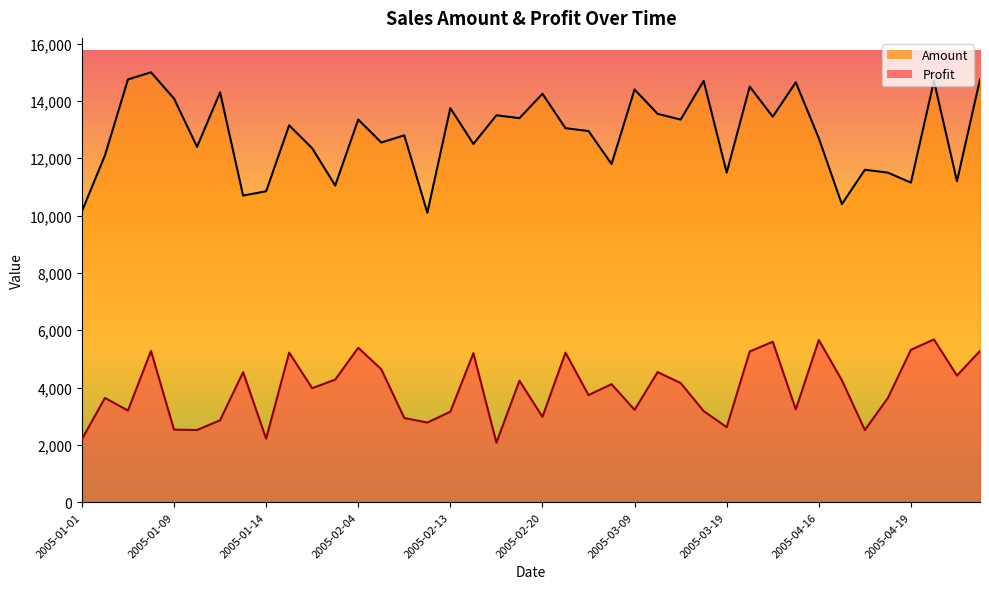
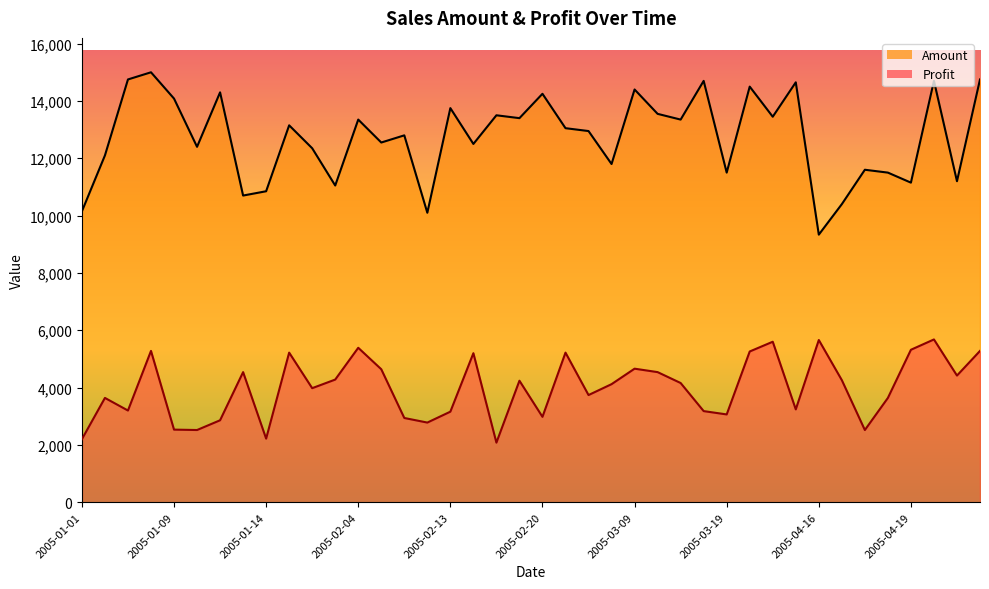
Profit, 2005-03-09: 3,200 -> 4,700
Profit, 2005-03-19: 2,600 -> 3,100
Amount, 2005-04-16: 12,700 -> 9,300
